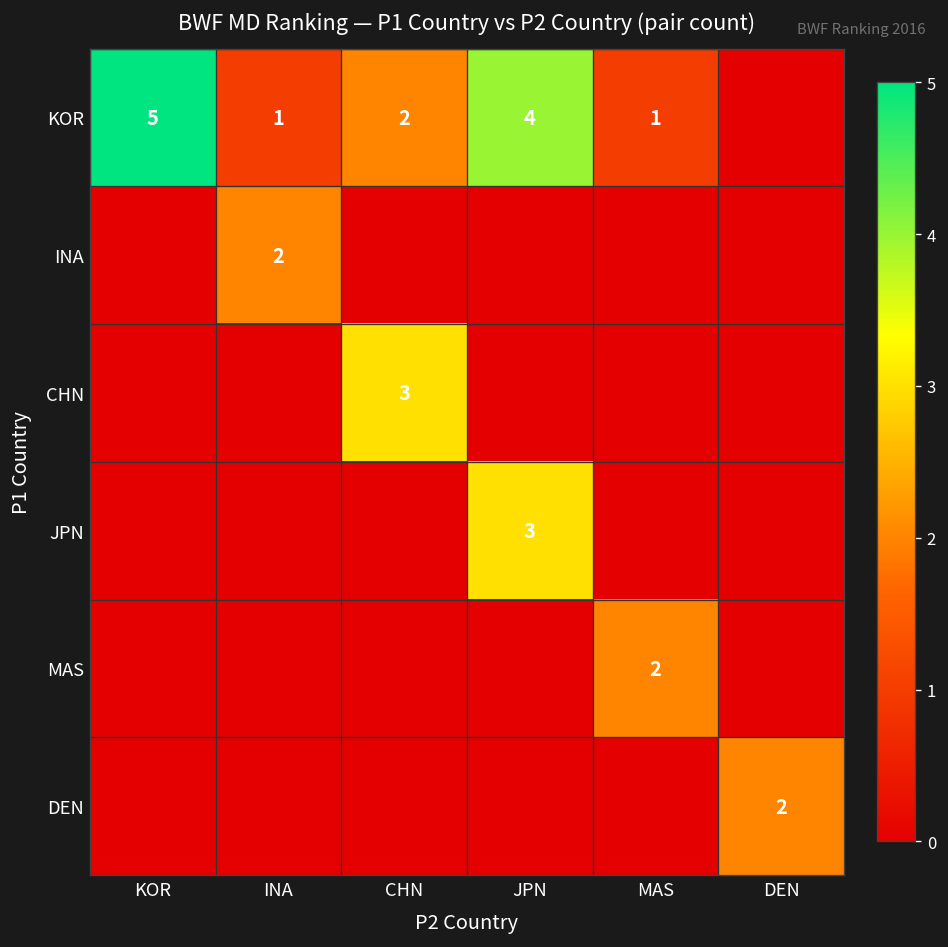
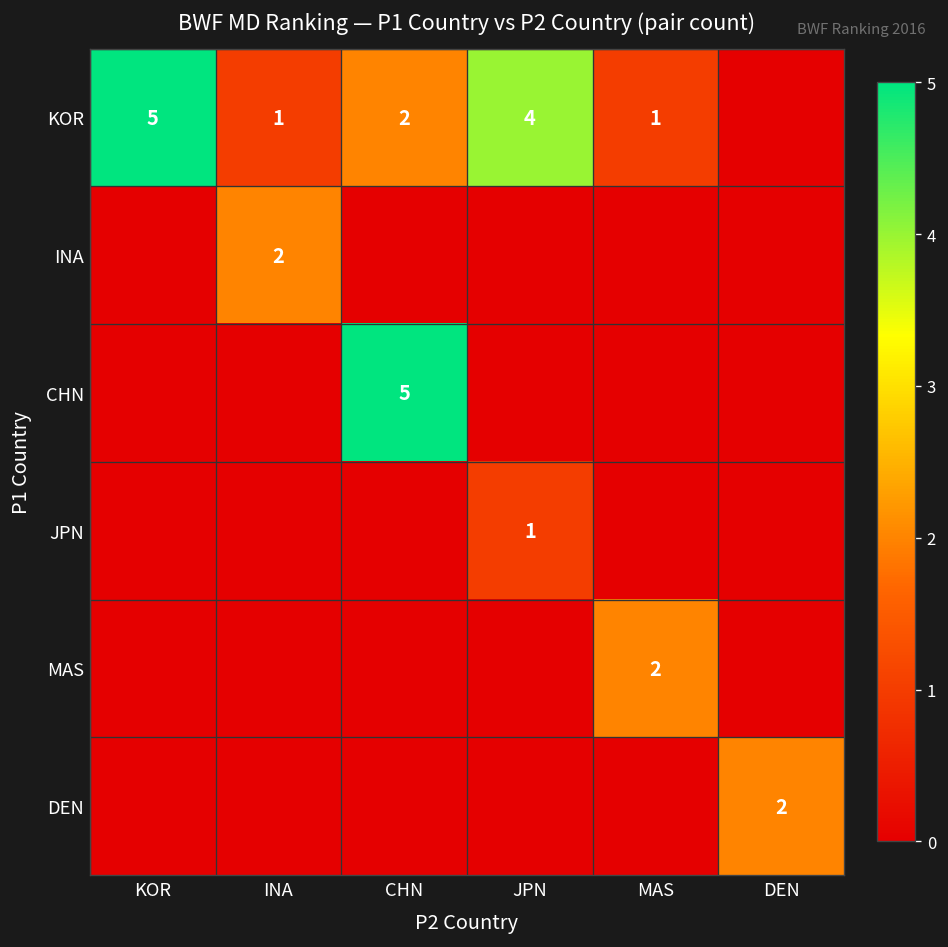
CHN, CHN: 3 -> 5
JPN, JPN: 3 -> 1
